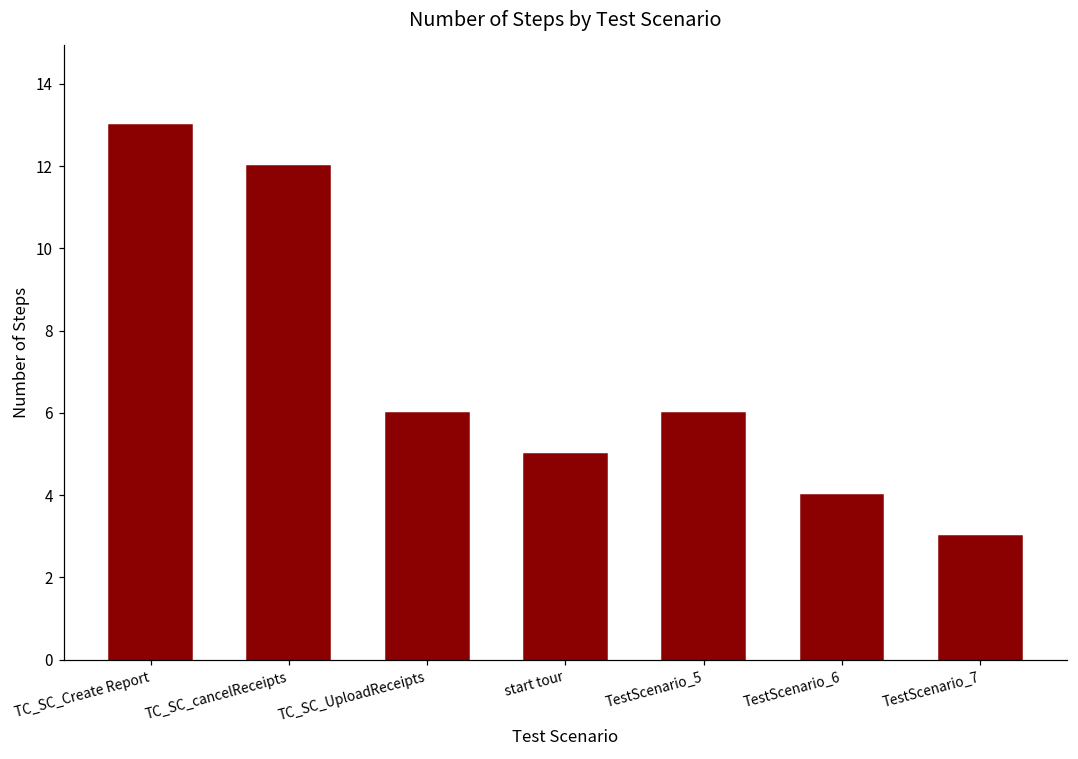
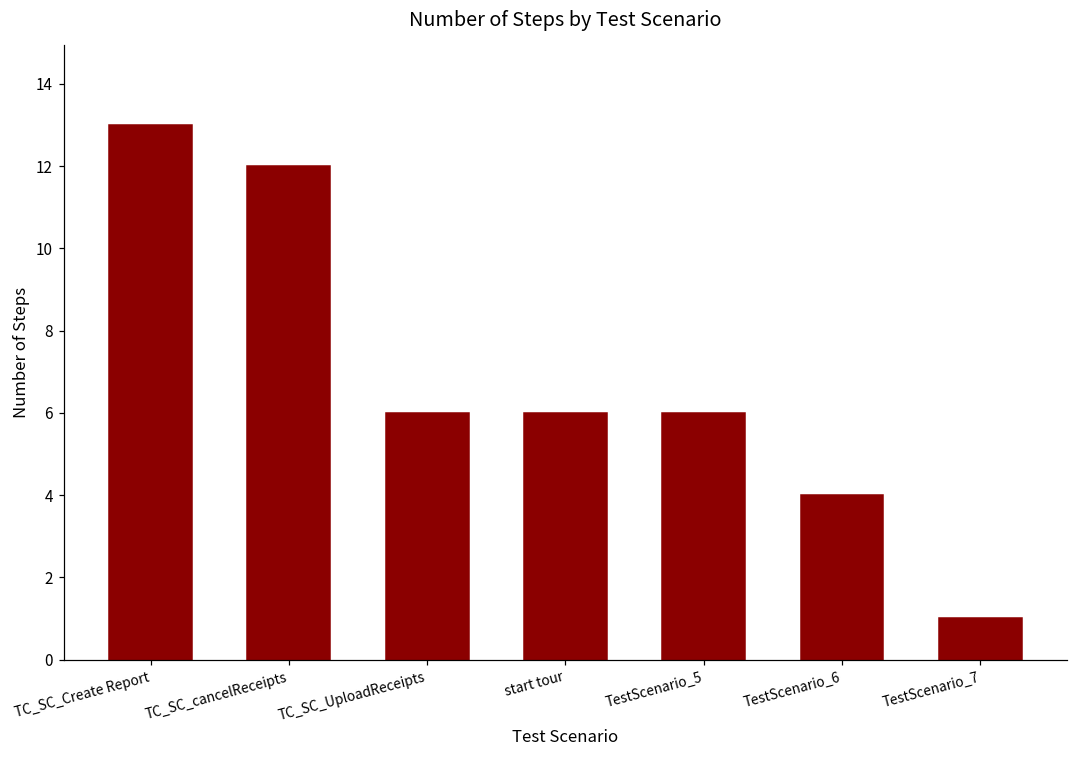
start tour: 5 -> 6
TestScenario_7: 3 -> 1
